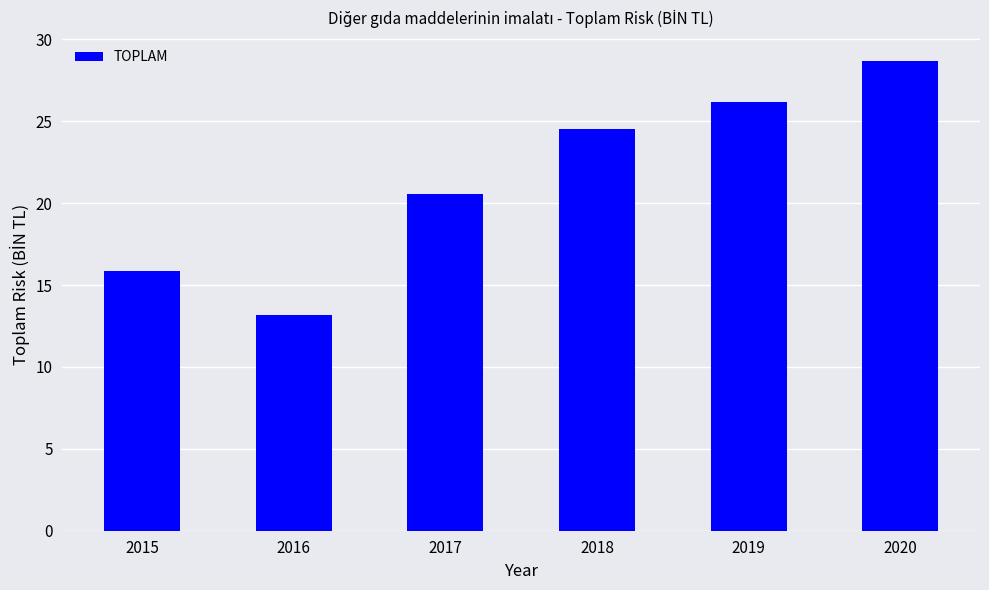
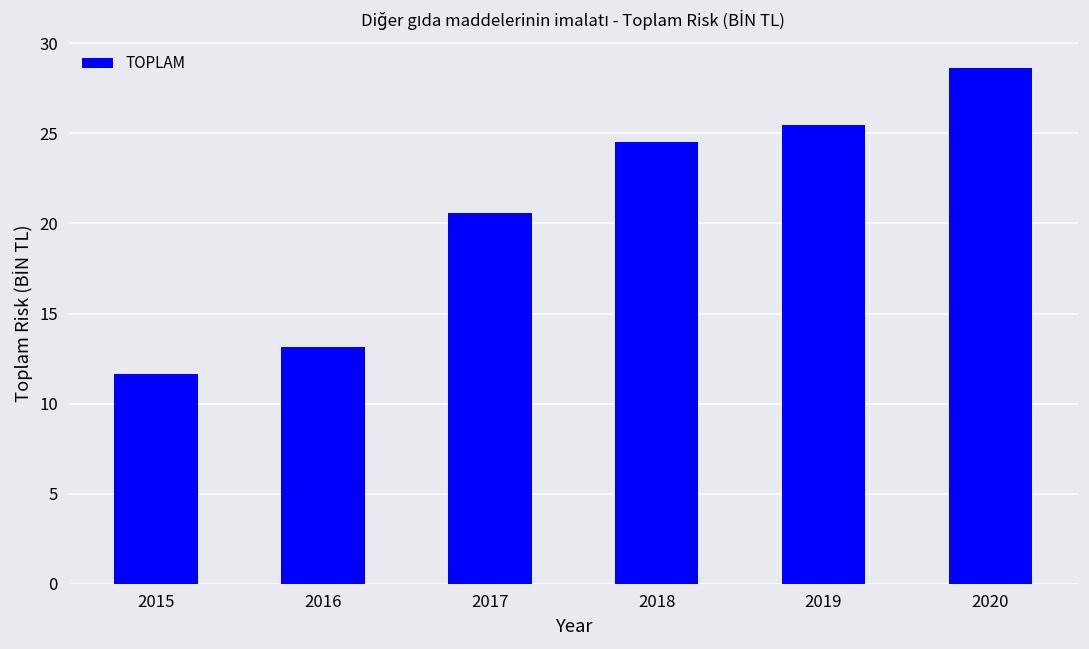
2015: 15.9 -> 11.6
2019: 26.2 -> 25.5
